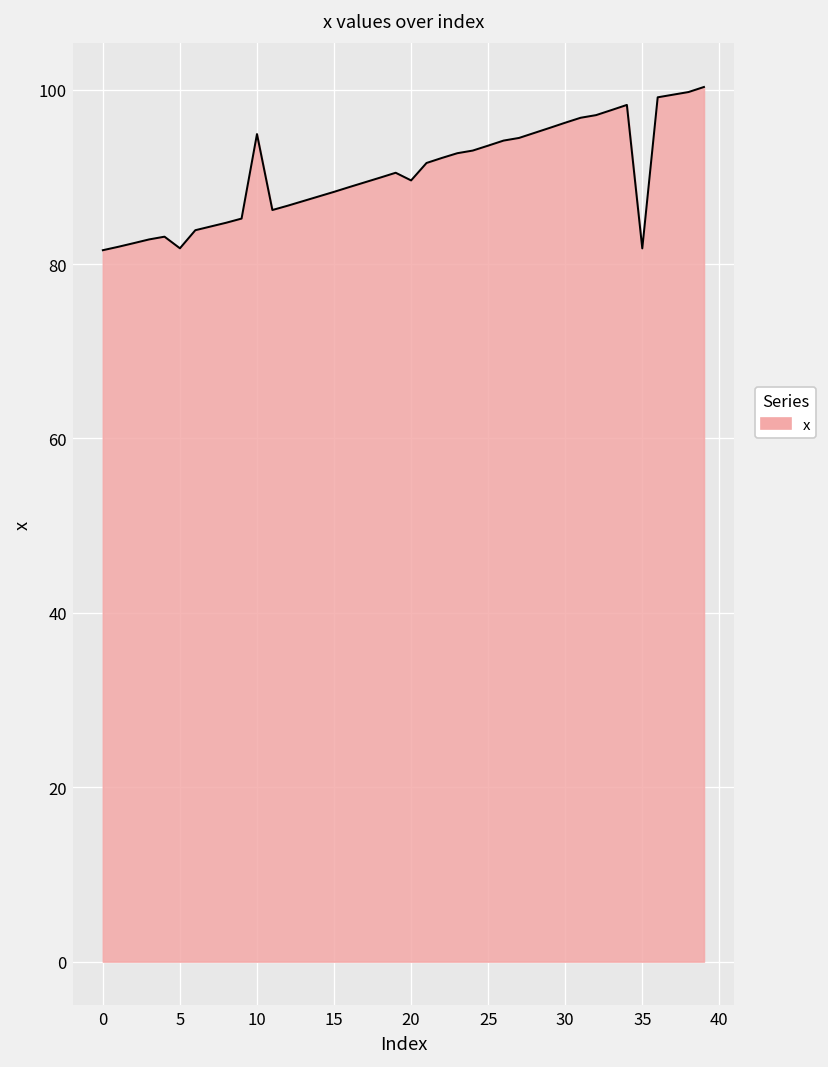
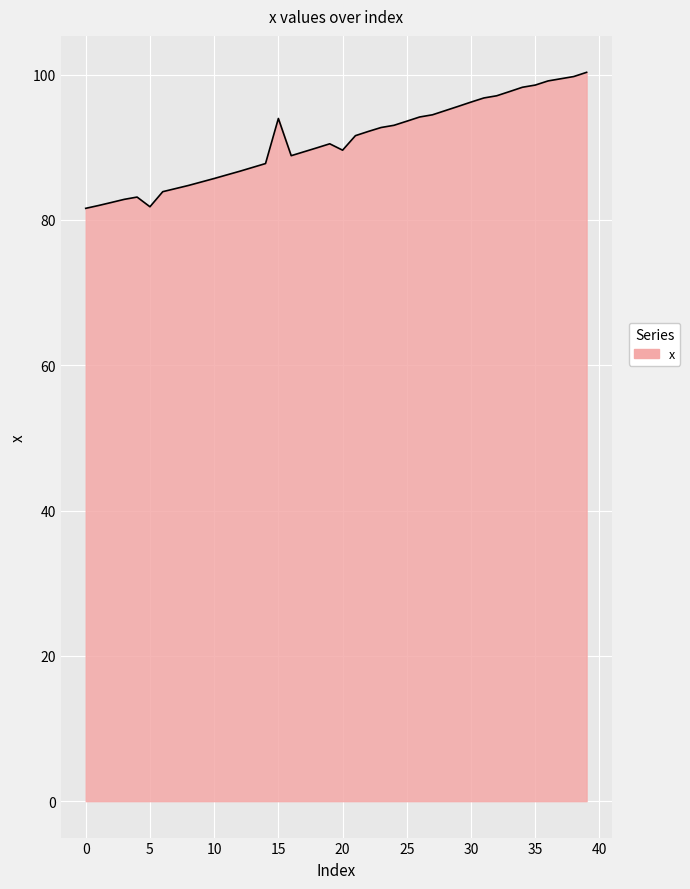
10: 95 -> 86
15: 88 -> 94
35: 82 -> 99
